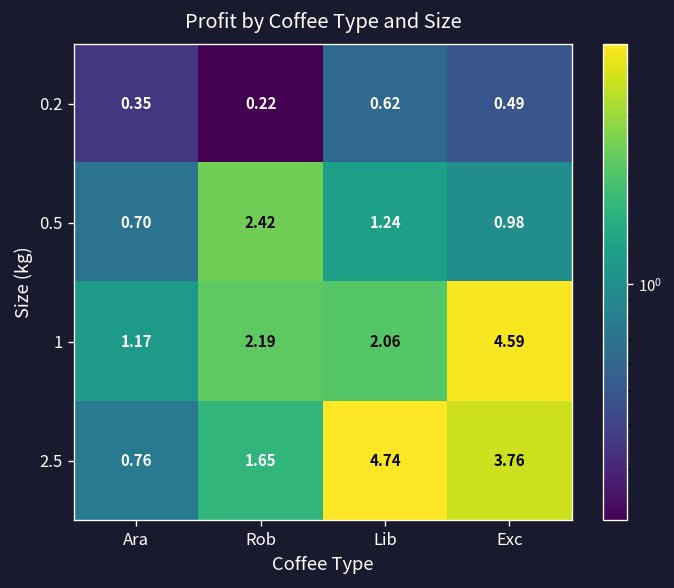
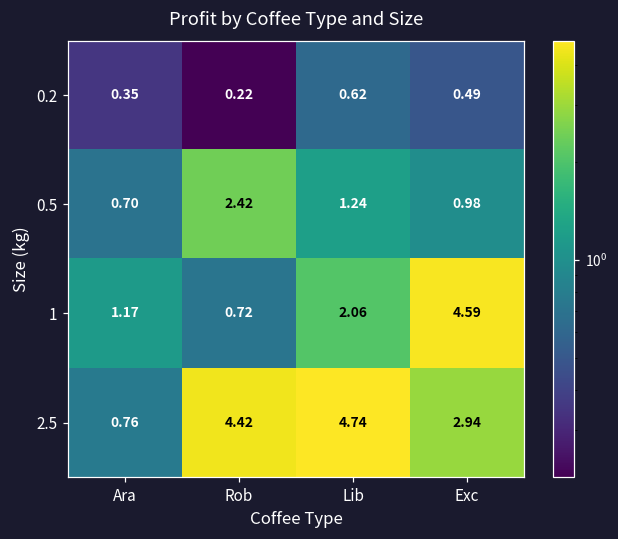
1, Rob: 2.19 -> 0.72
2.5, Rob: 1.65 -> 4.42
2.5, Exc: 3.76 -> 2.94
